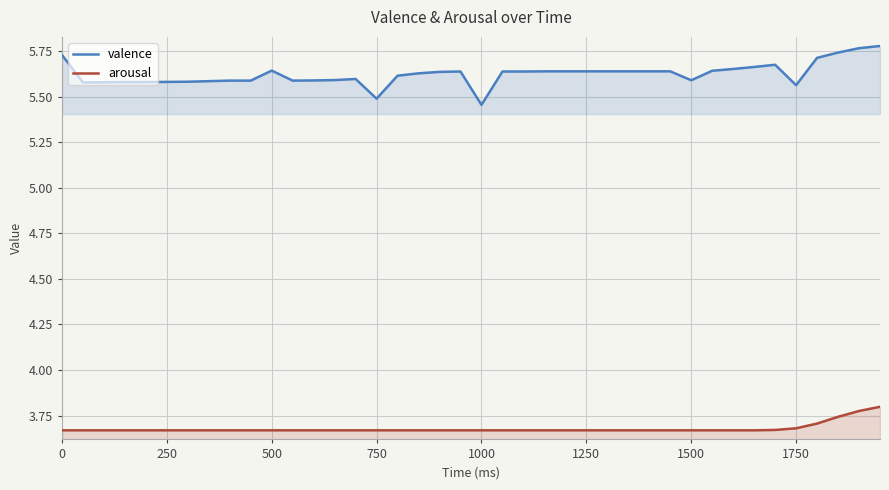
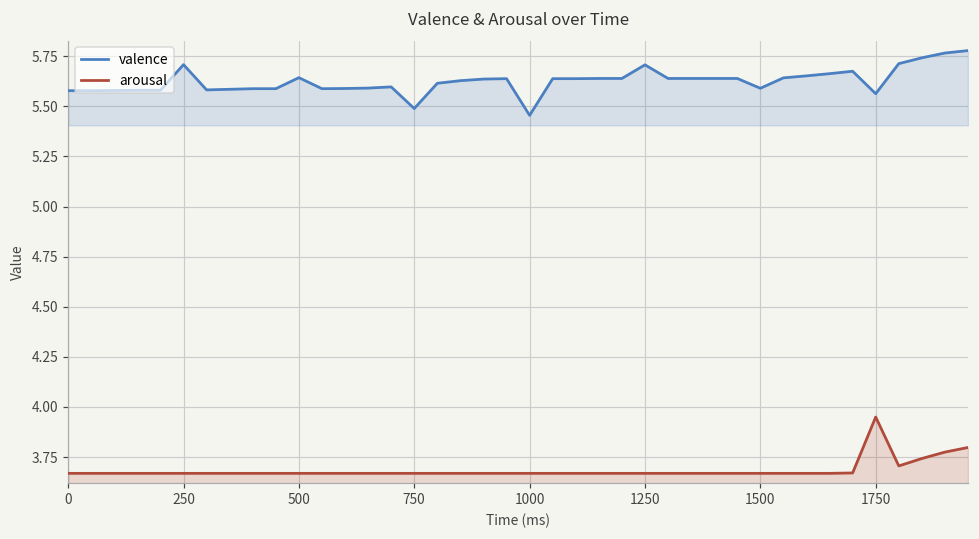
valence, 0: 5.73 -> 5.58
valence, 250: 5.58 -> 5.71
valence, 1250: 5.64 -> 5.71
arousal, 1750: 3.68 -> 3.95
